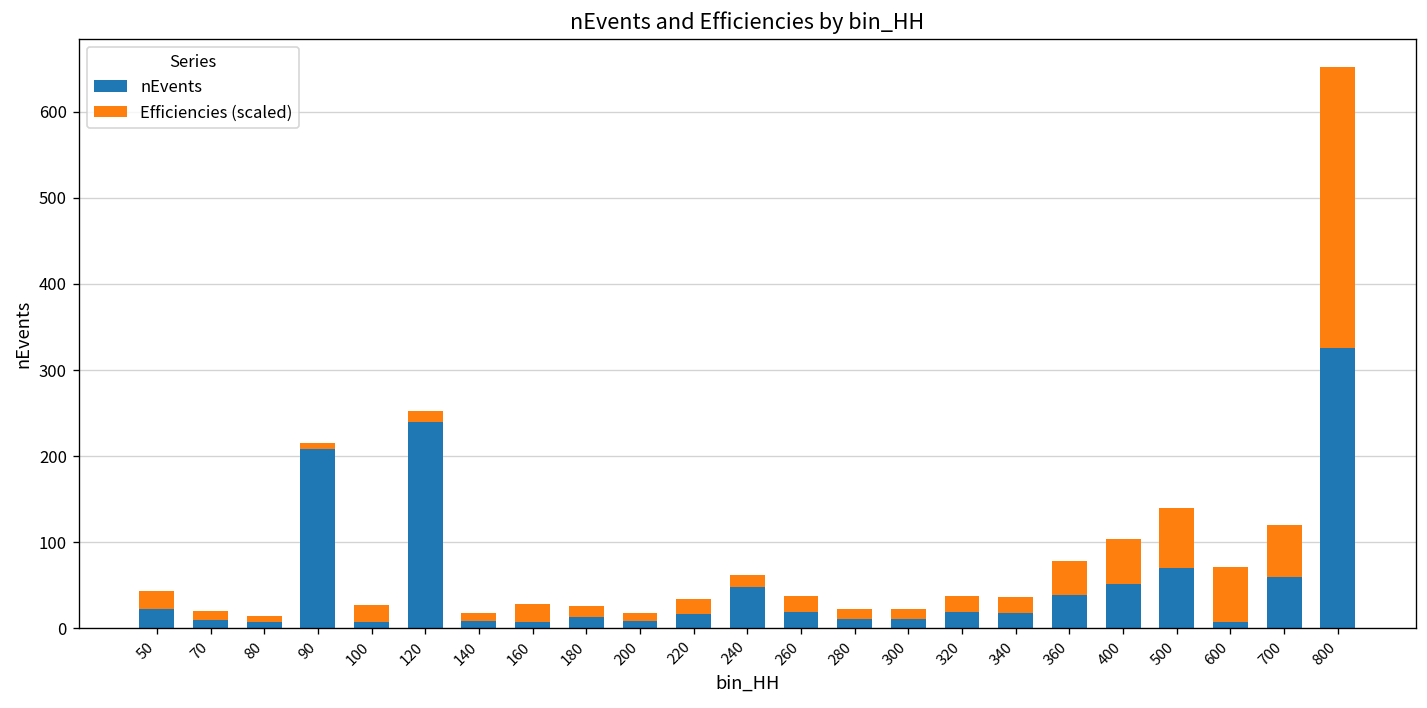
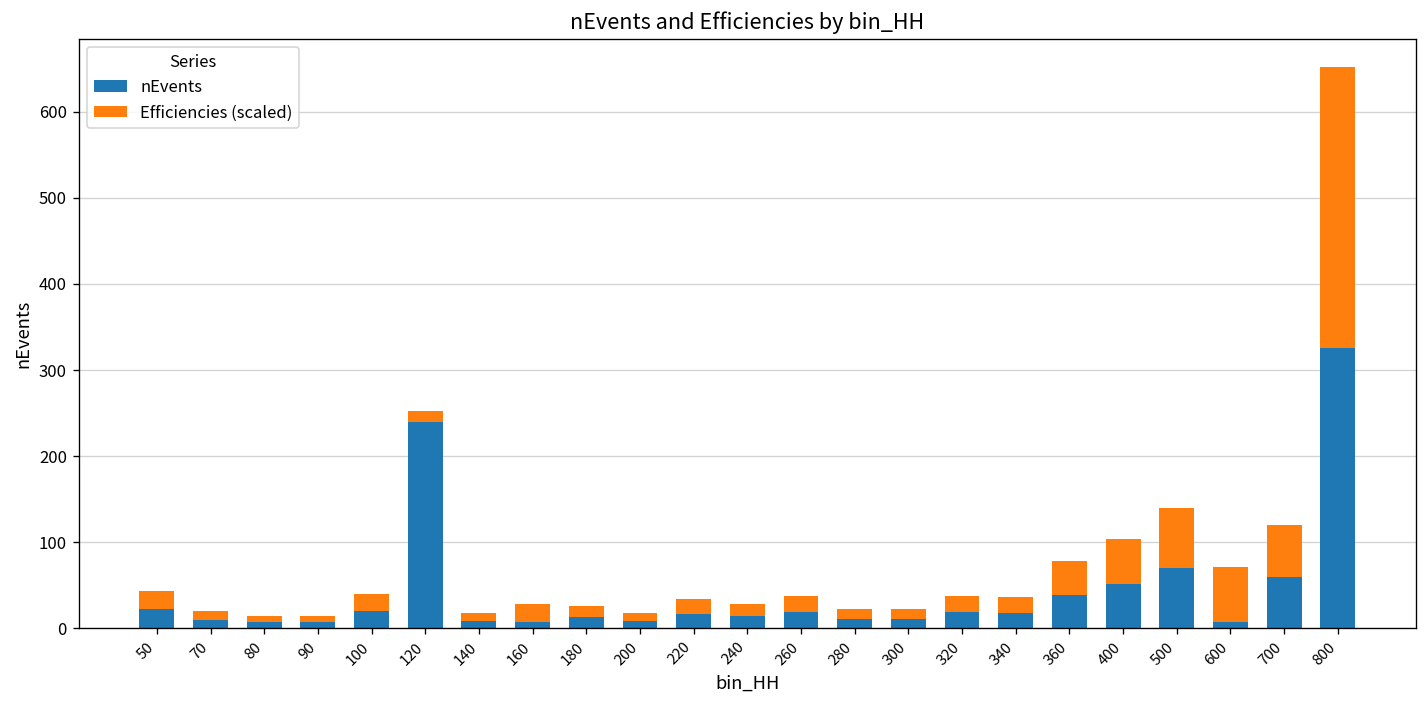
nEvents, 90: 210 -> 10
nEvents, 100: 10 -> 20
nEvents, 240: 50 -> 10
